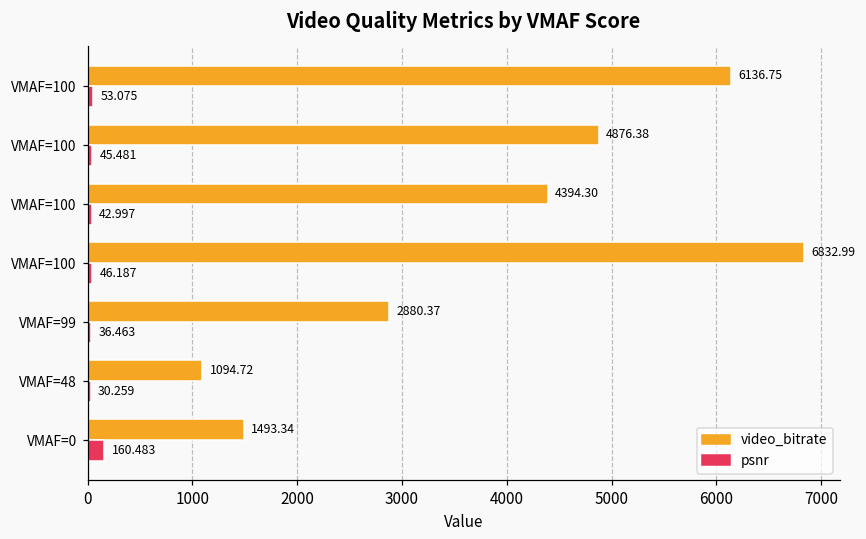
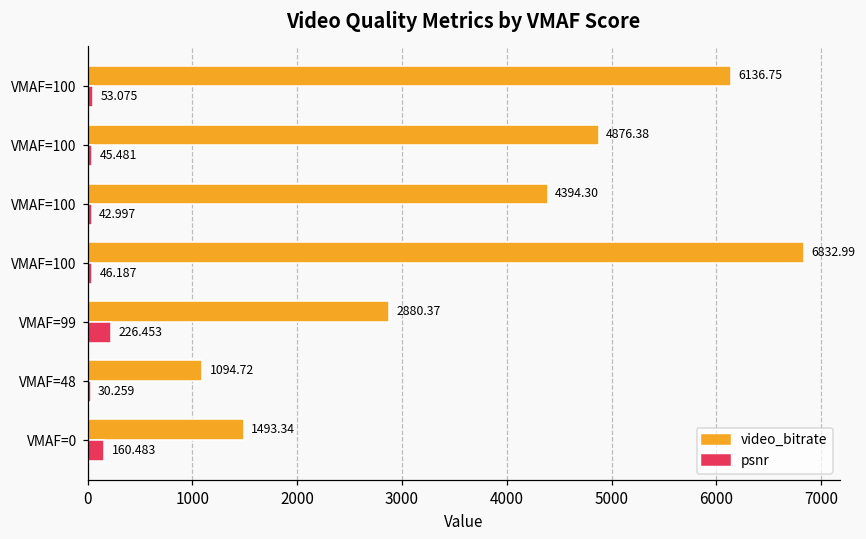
psnr, VMAF=99: 36.463 -> 226.453
